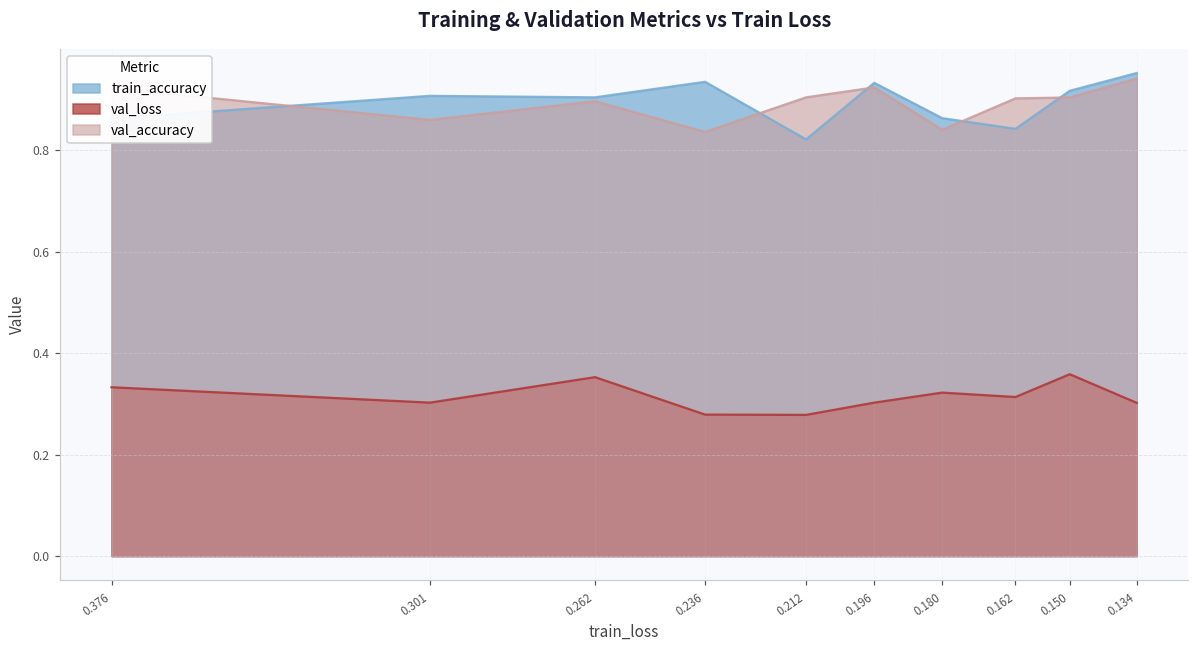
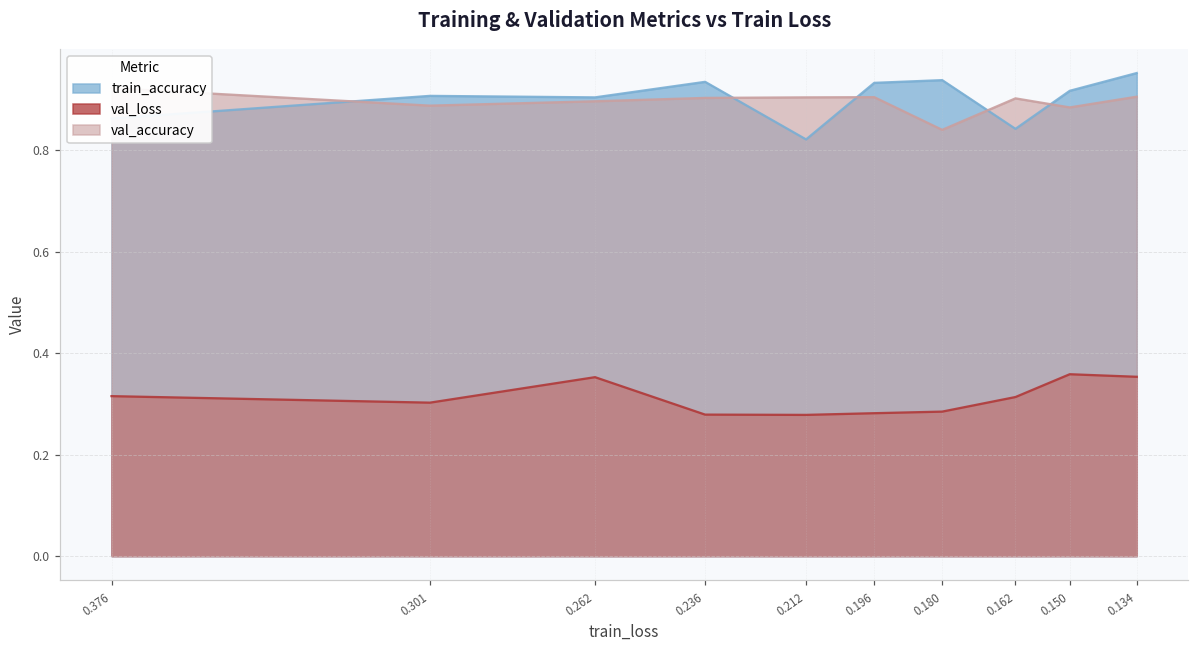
val_loss, 0.376: 0.33 -> 0.32
val_accuracy, 0.301: 0.86 -> 0.89
val_accuracy, 0.236: 0.84 -> 0.90
val_loss, 0.196: 0.30 -> 0.28
val_accuracy, 0.196: 0.92 -> 0.90
train_accuracy, 0.180: 0.86 -> 0.94
val_loss, 0.180: 0.32 -> 0.28
val_accuracy, 0.150: 0.90 -> 0.88
val_loss, 0.134: 0.30 -> 0.35
val_accuracy, 0.134: 0.94 -> 0.91
